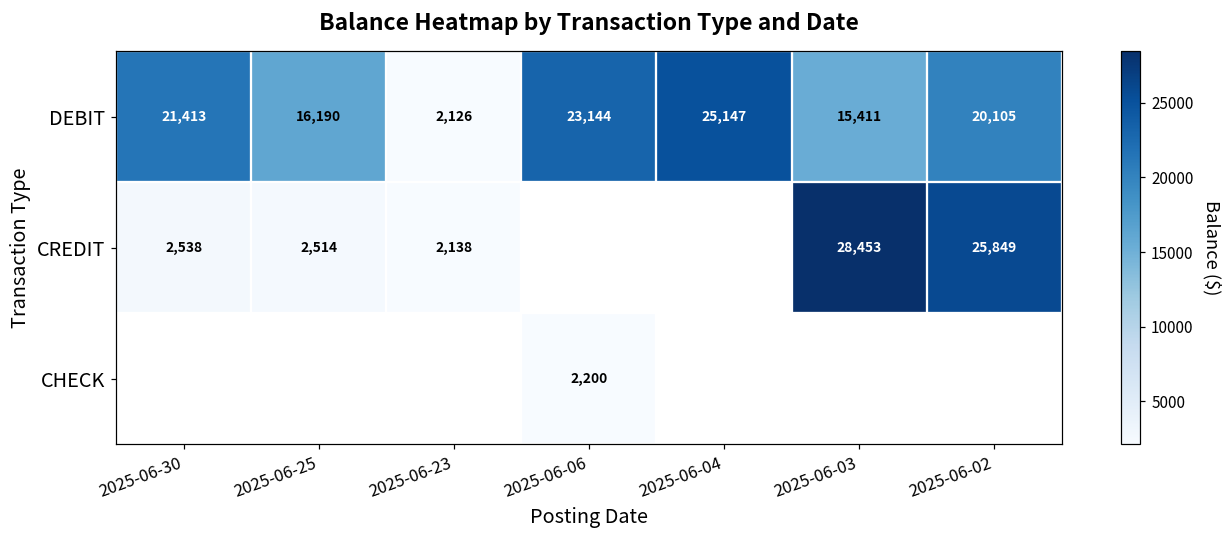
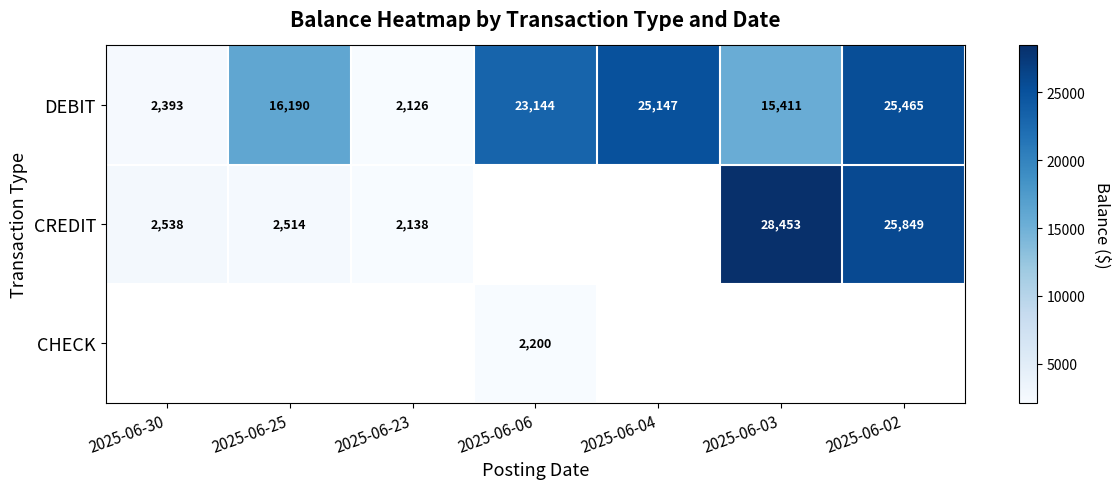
DEBIT, 2025-06-30: 21,413 -> 2,393
DEBIT, 2025-06-02: 20,105 -> 25,465
